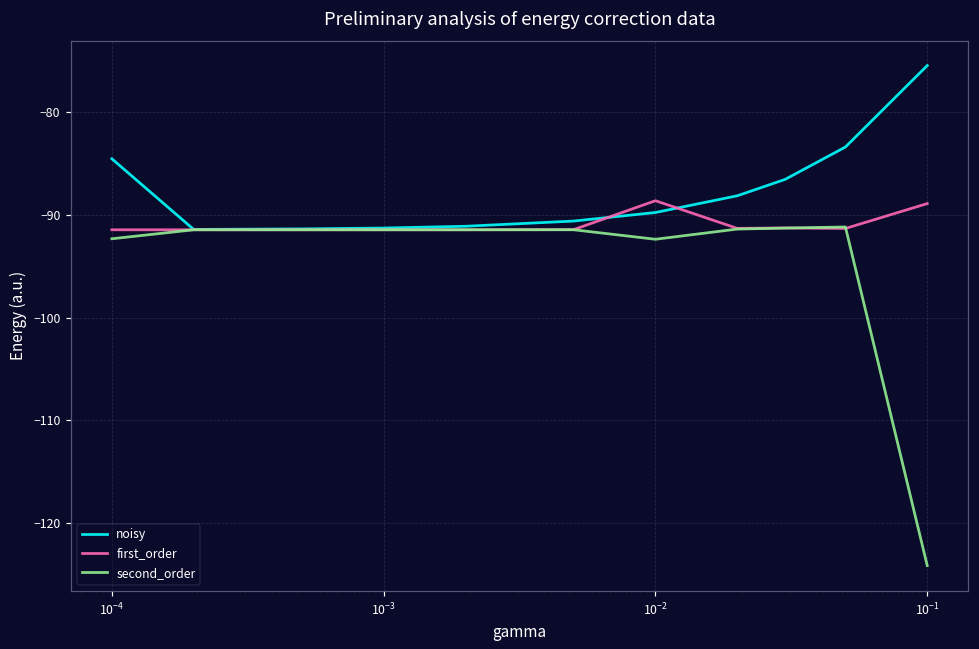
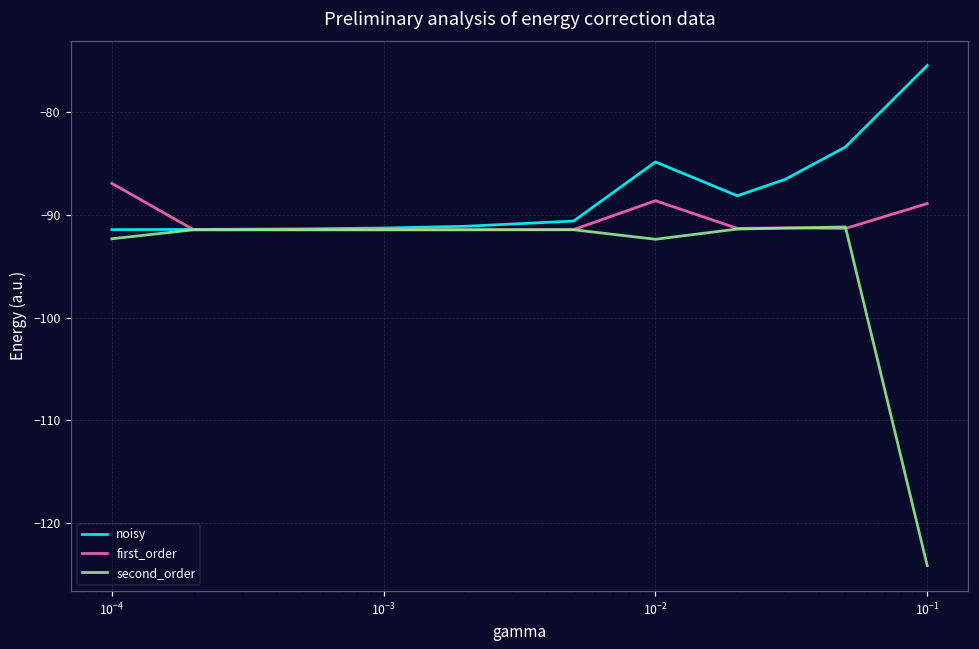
noisy, 10^-4: -85 -> -91
first_order, 10^-4: -91 -> -87
noisy, 10^-2: -90 -> -85
